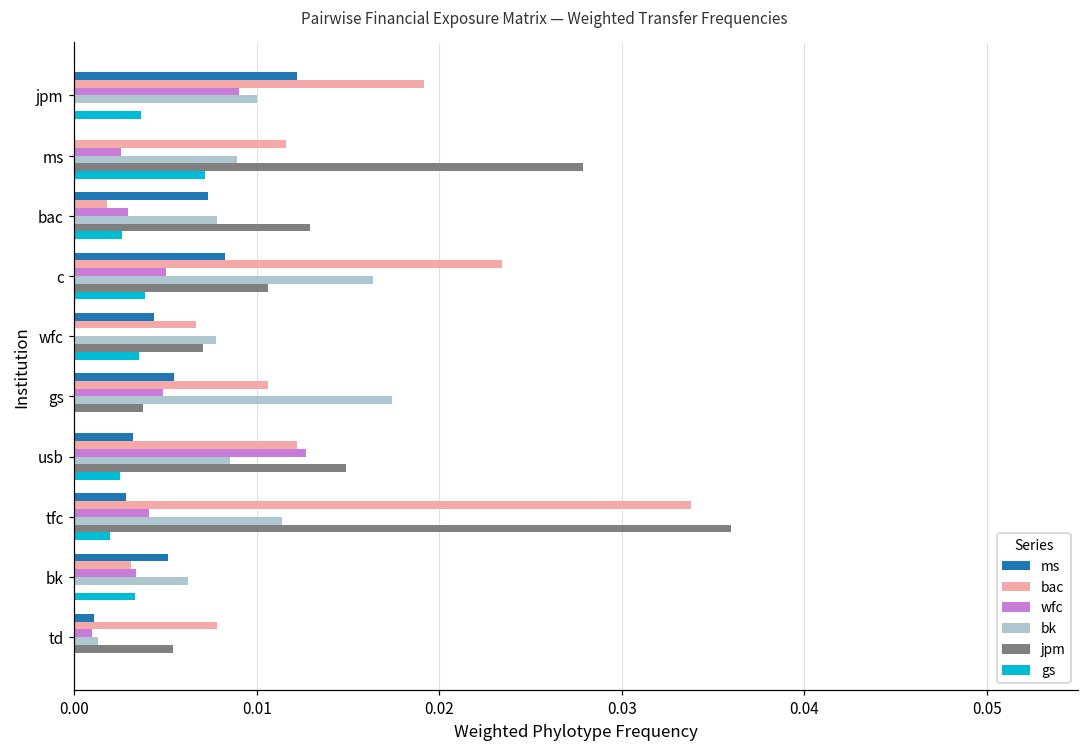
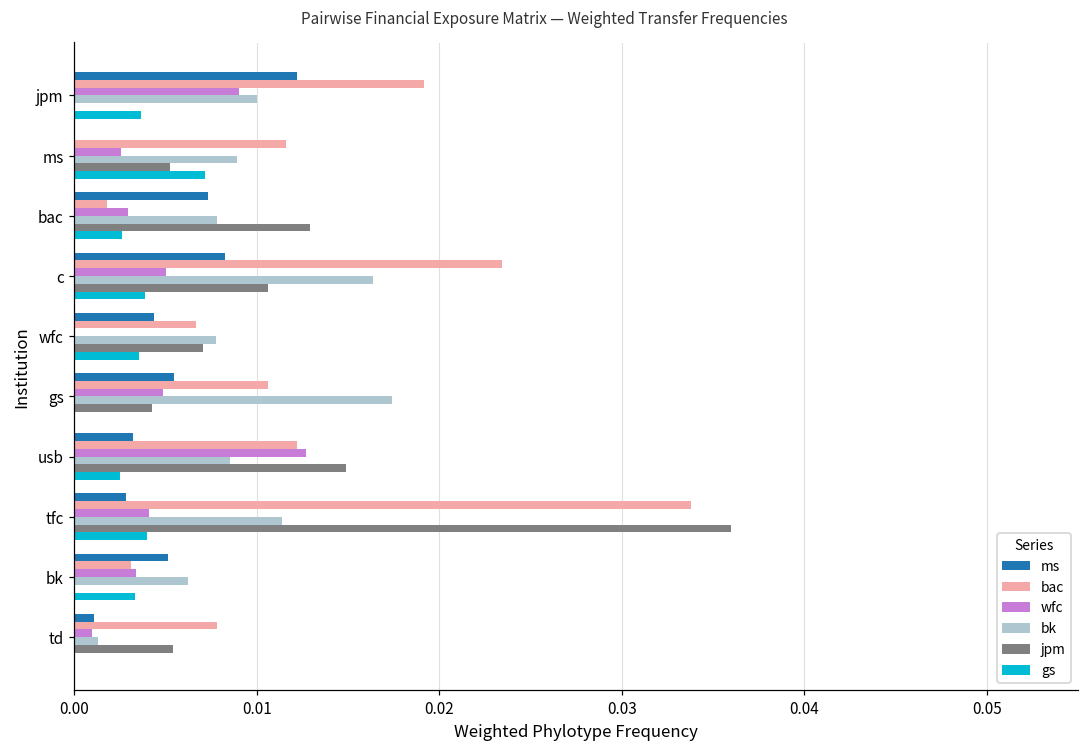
jpm, ms: 0.0279 -> 0.0052
jpm, gs: 0.0038 -> 0.0043
gs, tfc: 0.0019 -> 0.0040
